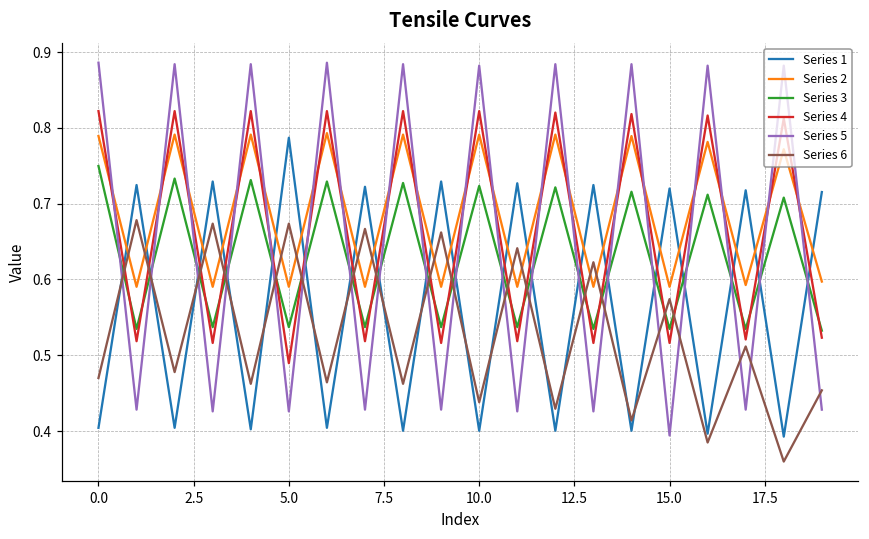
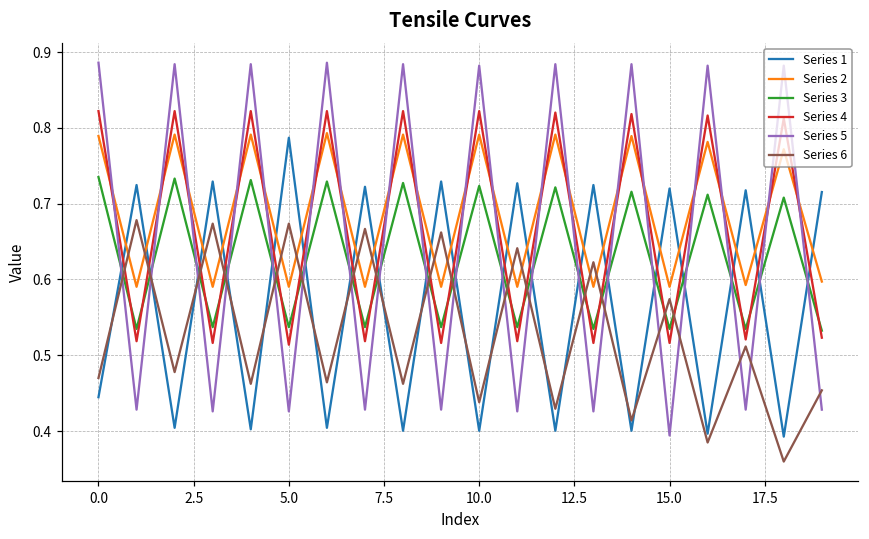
Series 1, 0.0: 0.40 -> 0.44
Series 3, 0.0: 0.75 -> 0.74
Series 4, 5.0: 0.49 -> 0.51
